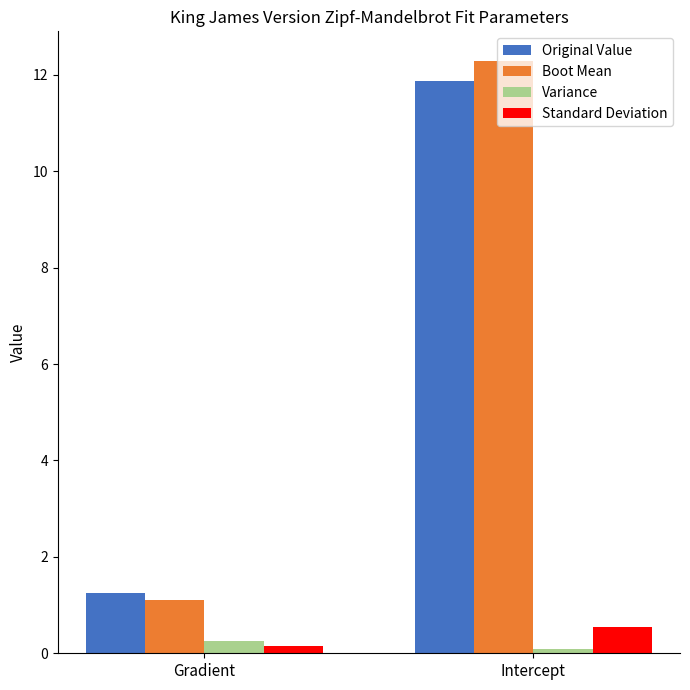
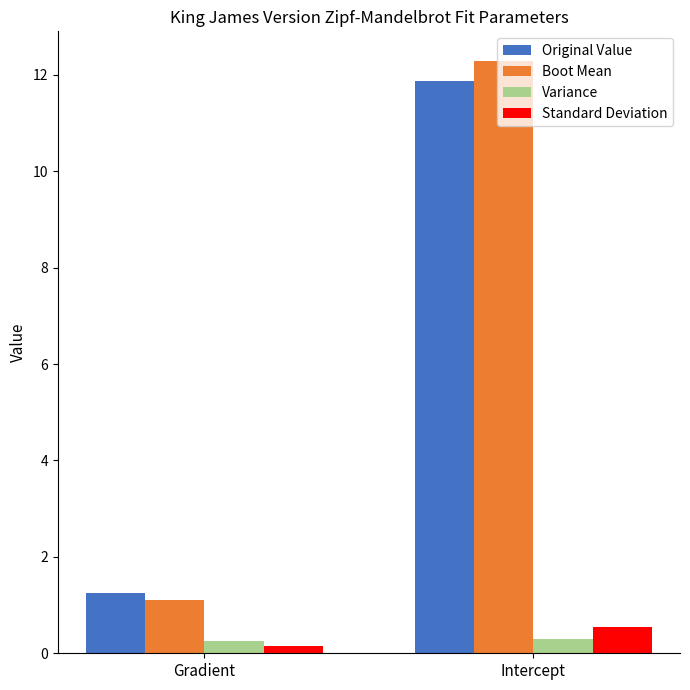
Variance, Intercept: 0.1 -> 0.3
